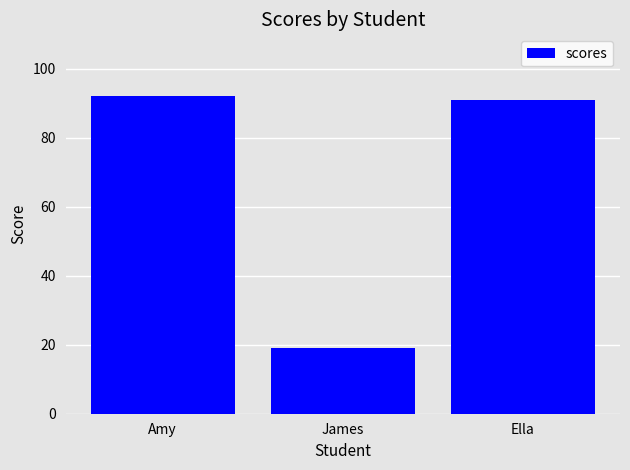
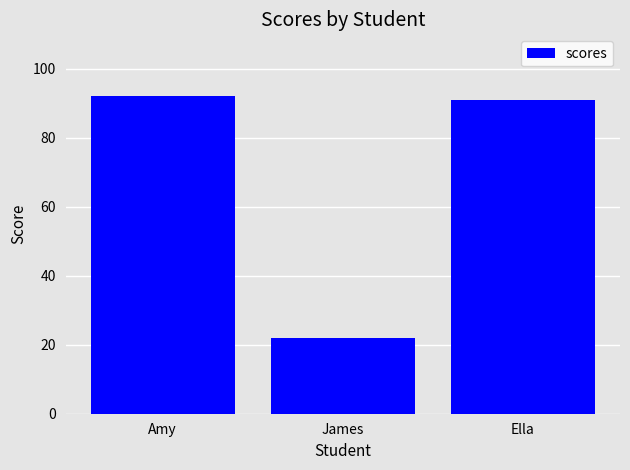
James: 19 -> 22
